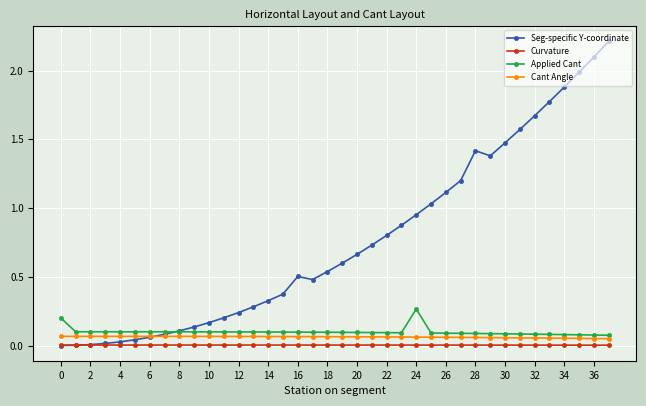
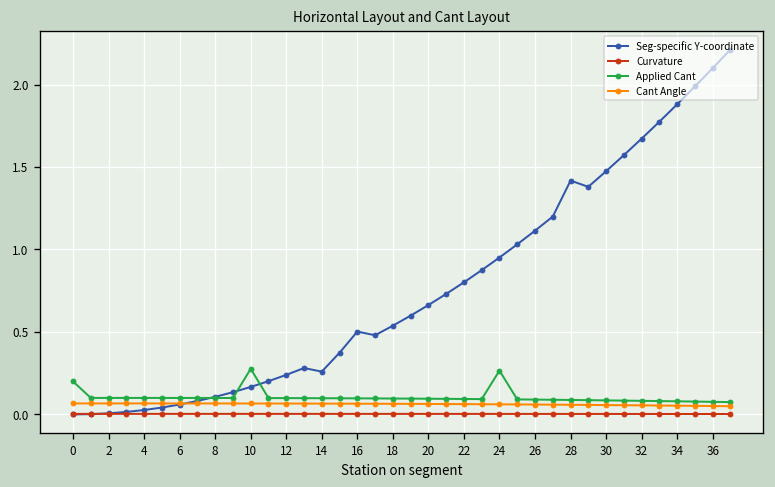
Applied Cant, 10: 0.10 -> 0.28
Seg-specific Y-coordinate, 14: 0.33 -> 0.26
